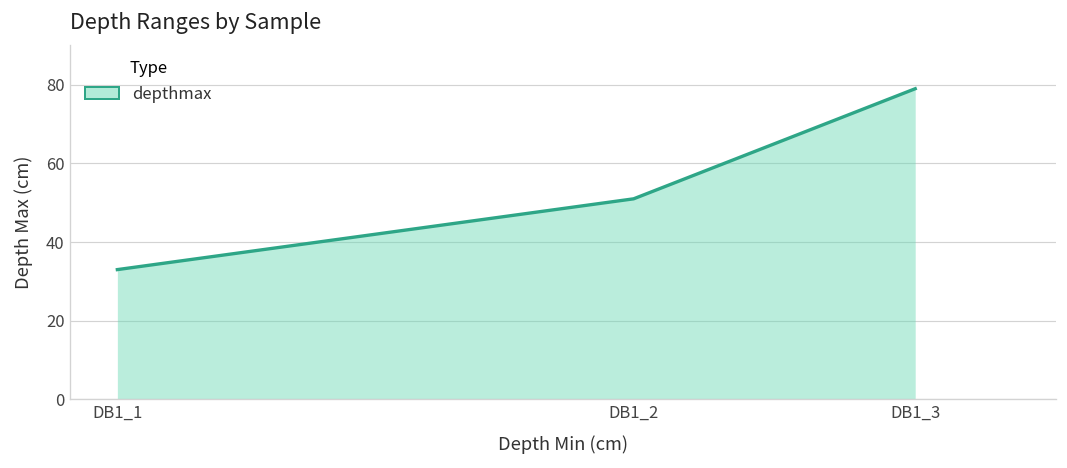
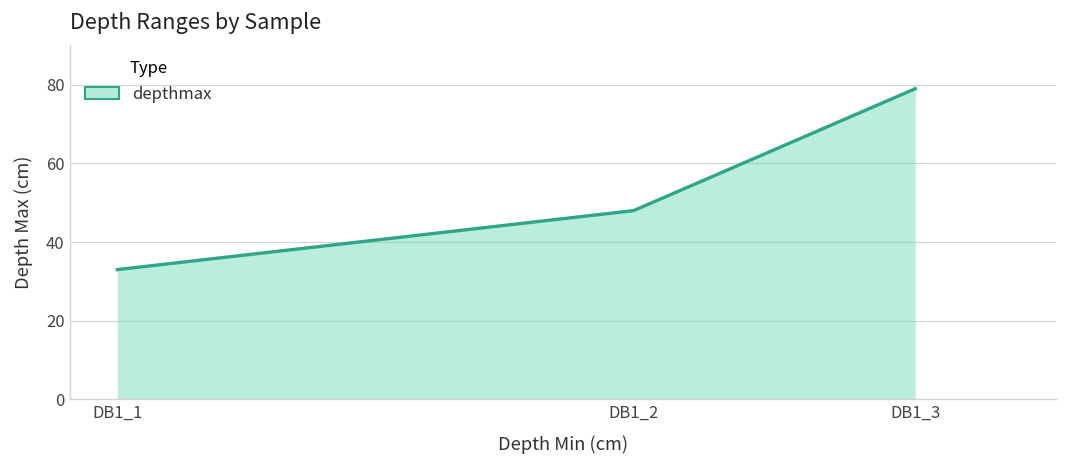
DB1_2: 51 -> 48
